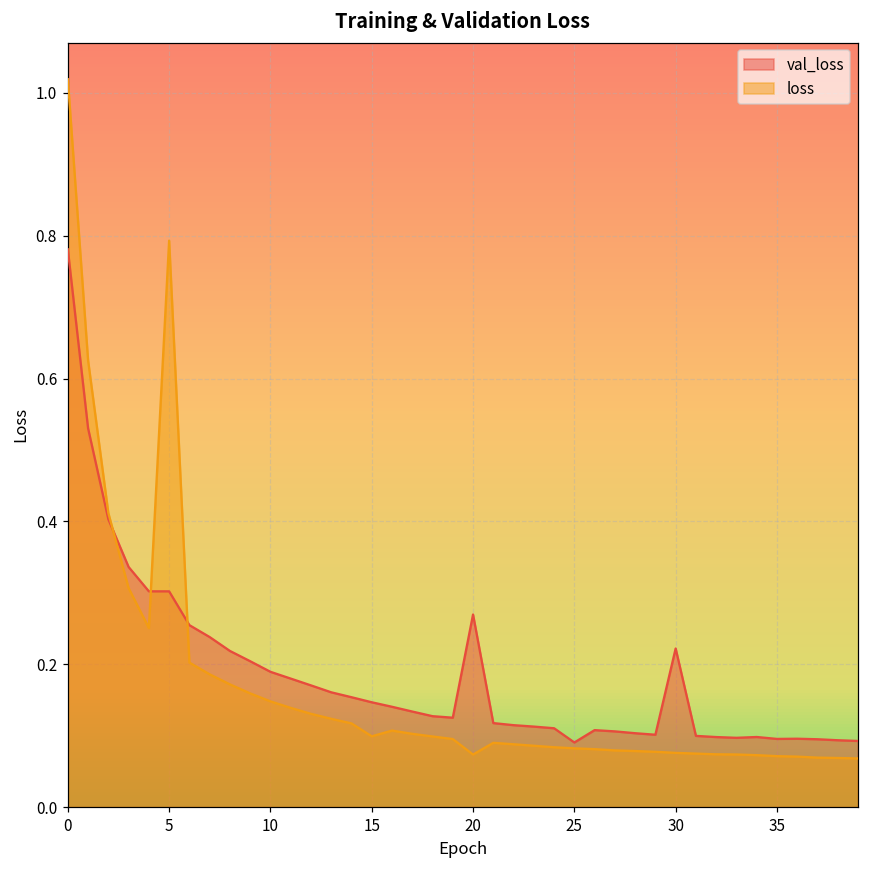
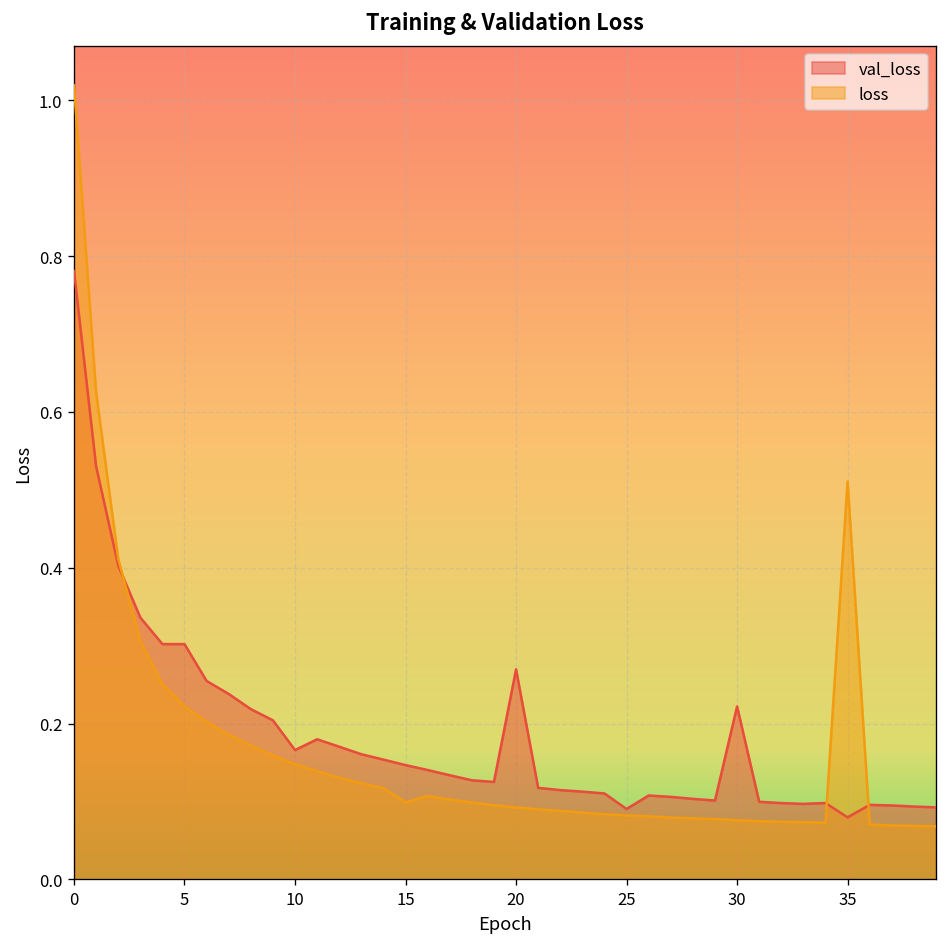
loss, 5: 0.79 -> 0.22
val_loss, 10: 0.19 -> 0.17
loss, 20: 0.07 -> 0.09
val_loss, 35: 0.10 -> 0.08
loss, 35: 0.07 -> 0.51
